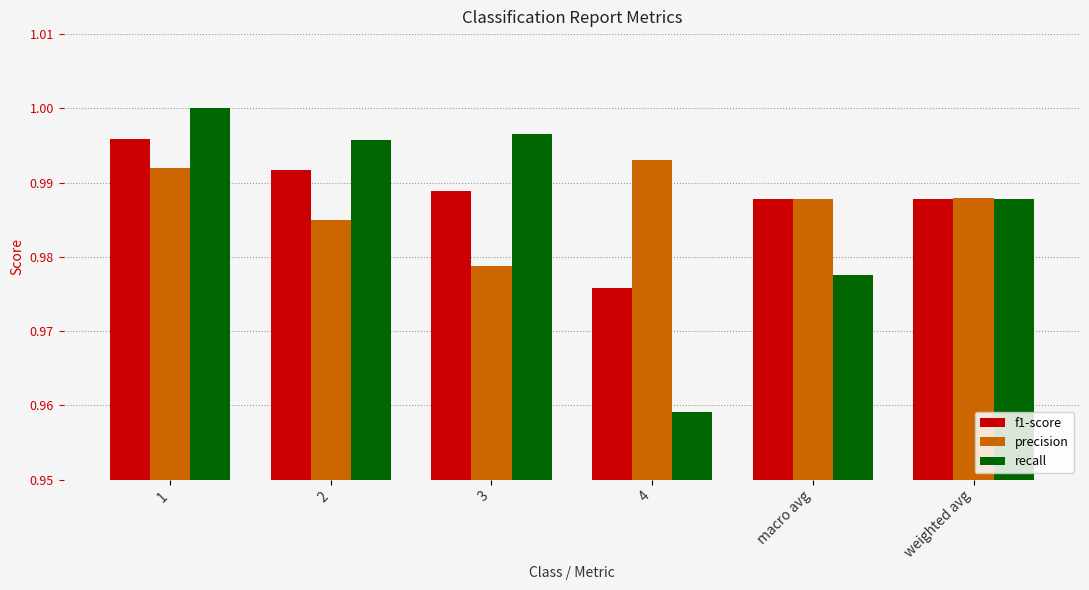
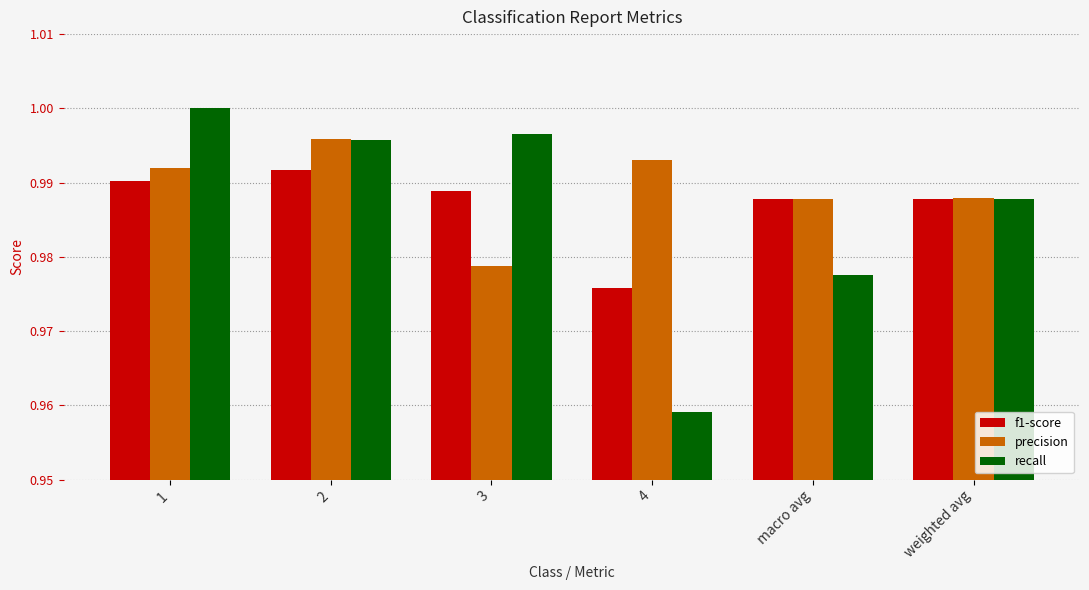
f1-score, 1: 0.996 -> 0.990
precision, 2: 0.985 -> 0.996
